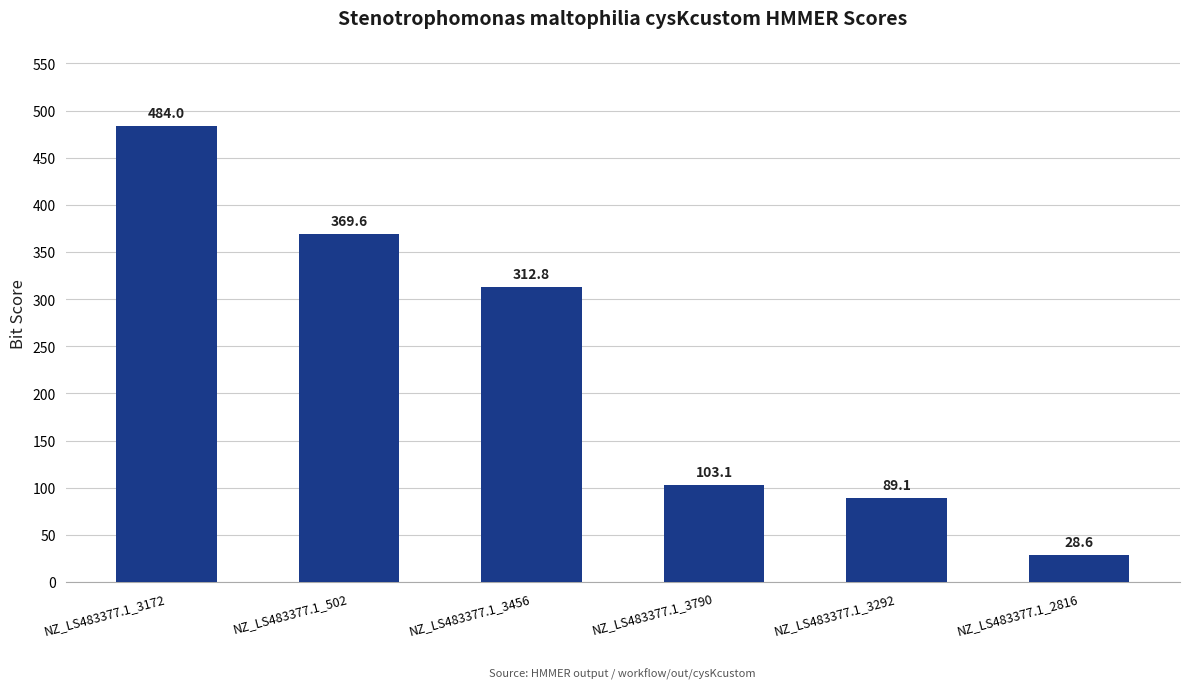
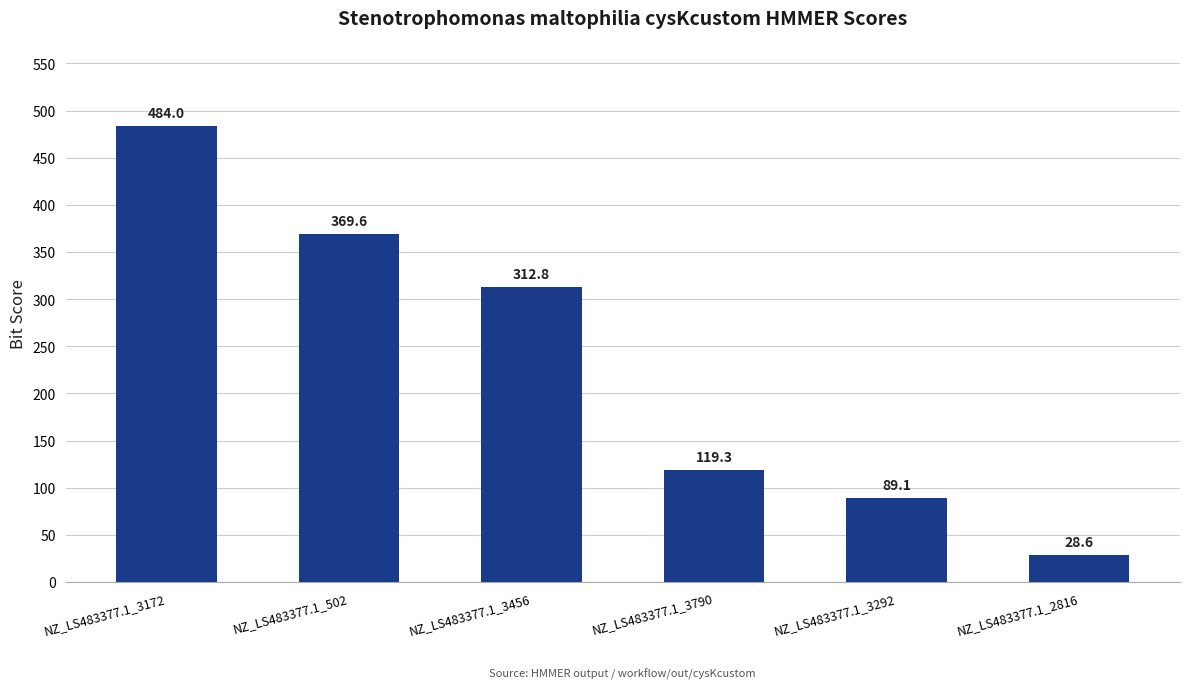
NZ_LS483377.1_3790: 103.1 -> 119.3
